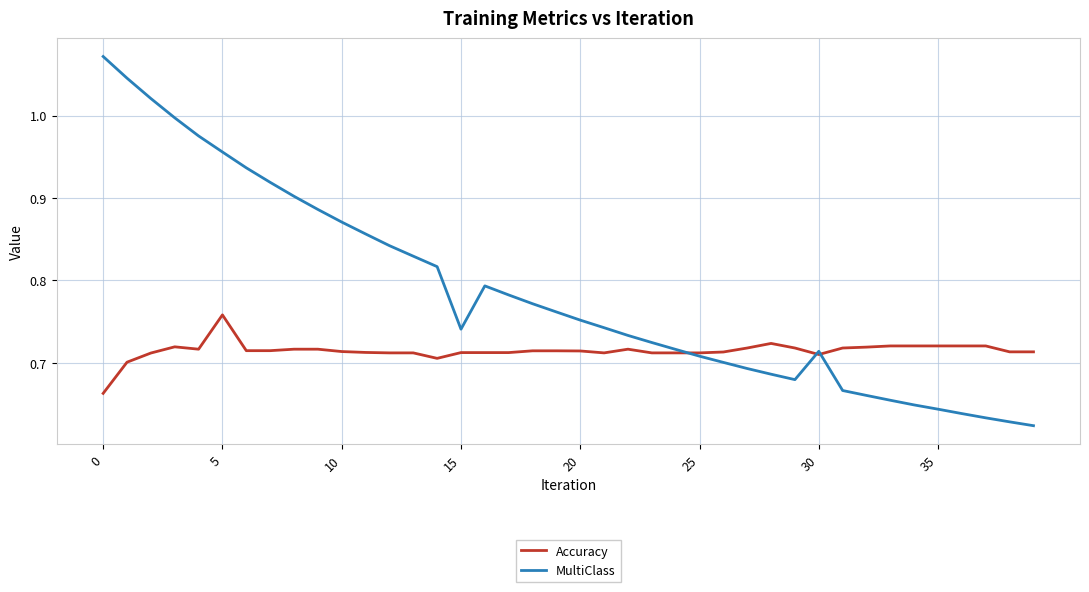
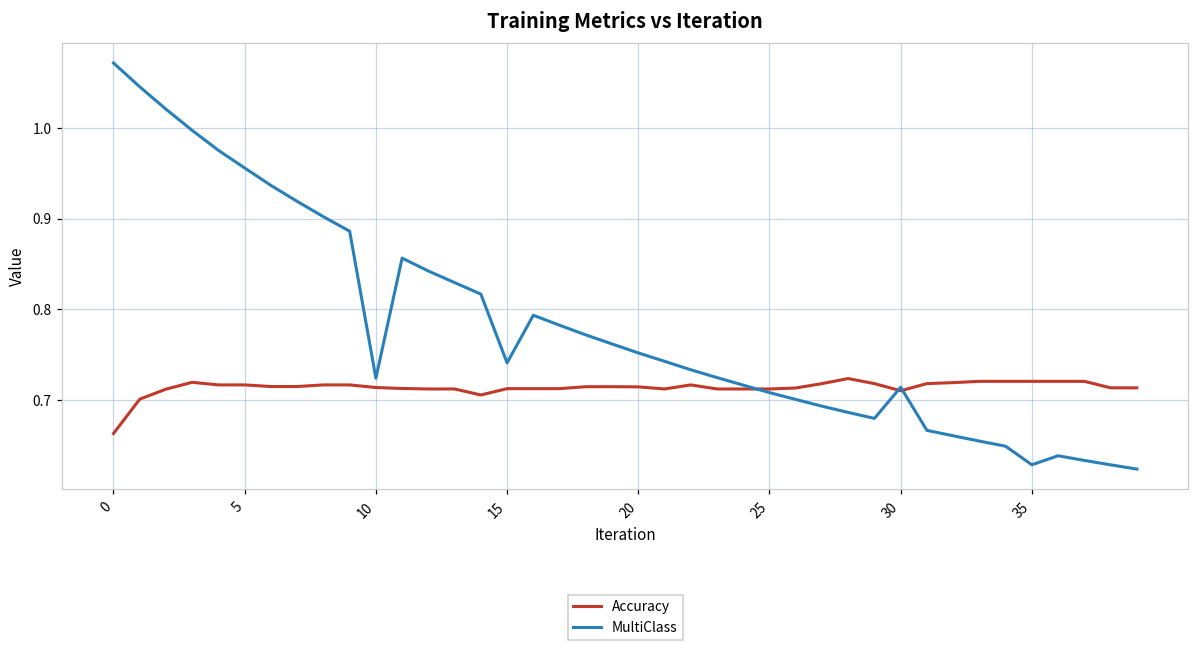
Accuracy, 5: 0.76 -> 0.72
MultiClass, 10: 0.87 -> 0.72
MultiClass, 35: 0.64 -> 0.63
